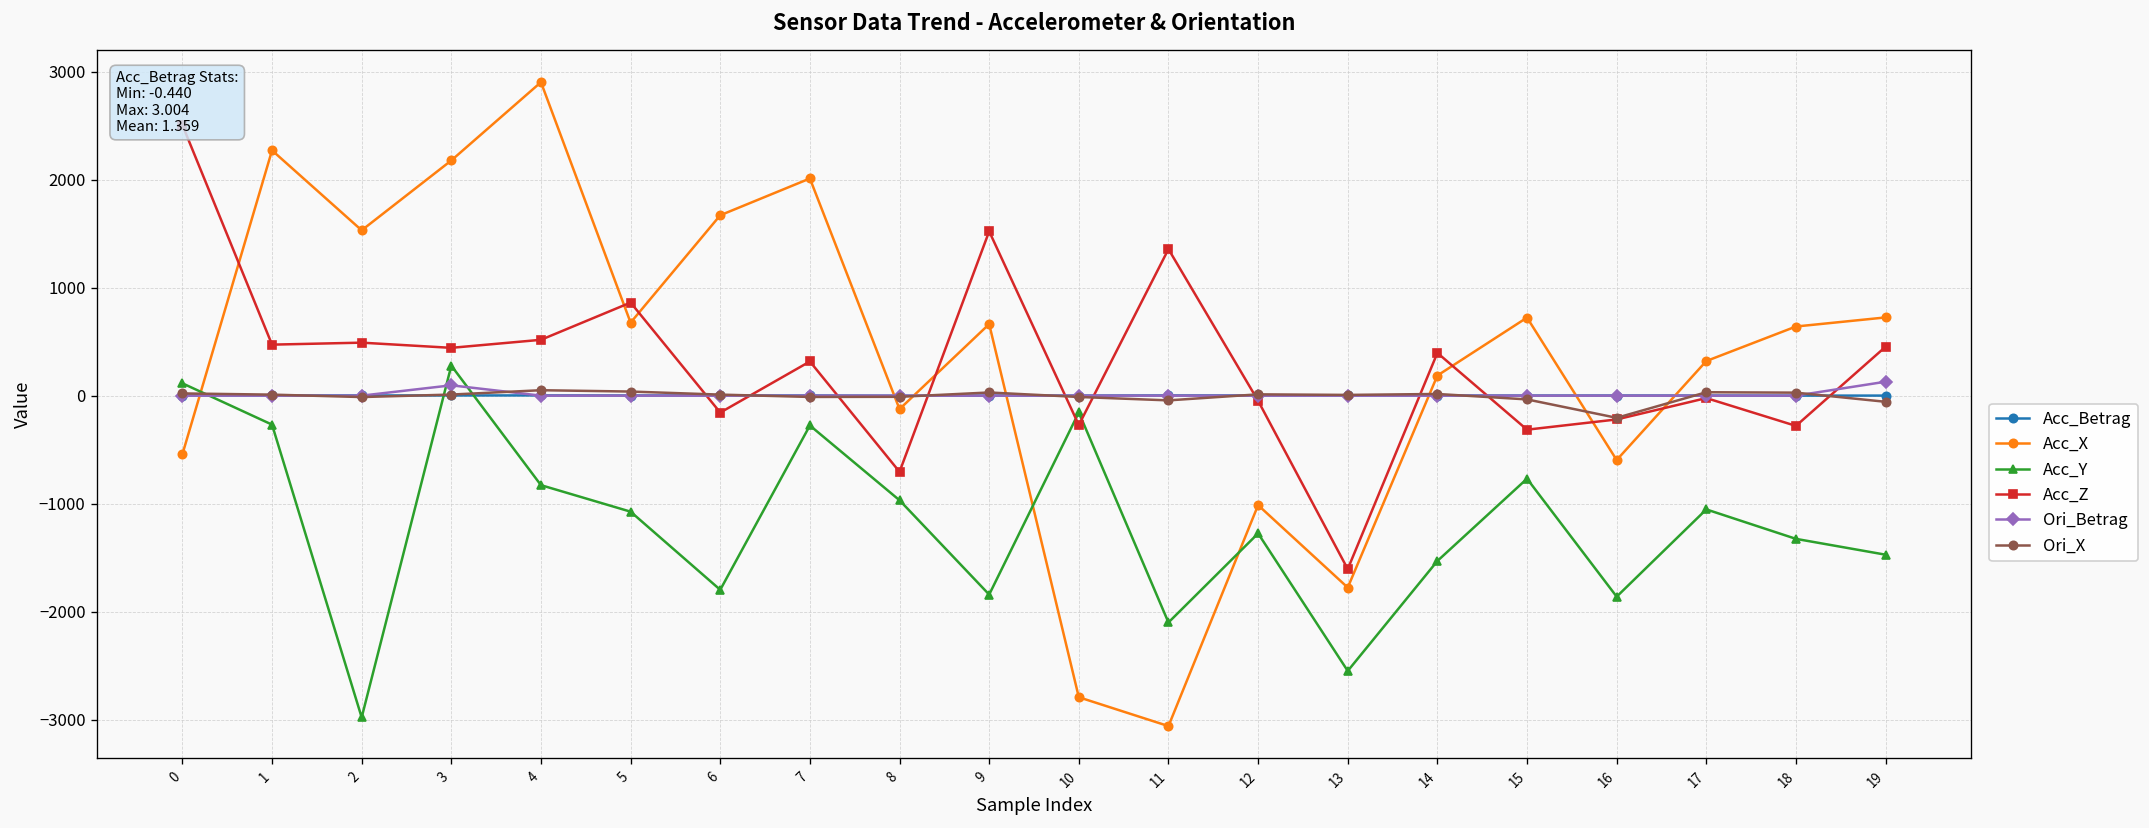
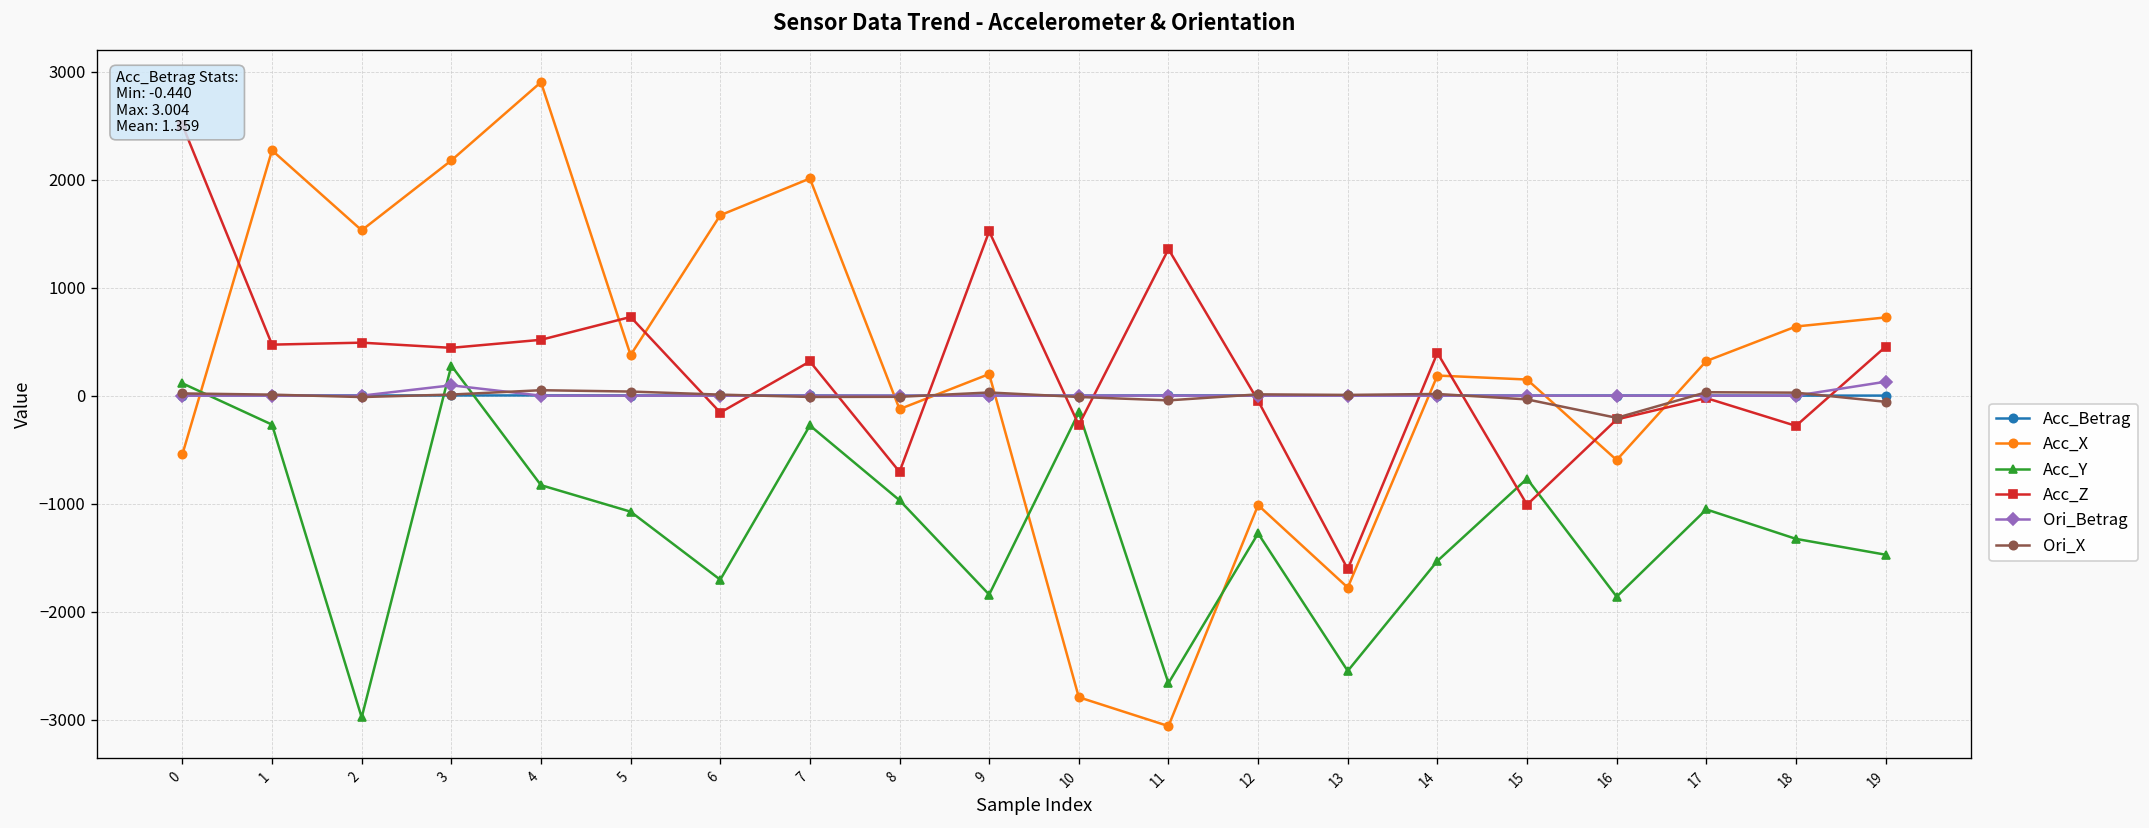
Acc_X, 5: 700 -> 400
Acc_Z, 5: 900 -> 700
Acc_Y, 6: -1800 -> -1700
Acc_X, 9: 700 -> 200
Acc_Y, 11: -2100 -> -2700
Acc_X, 15: 700 -> 100
Acc_Z, 15: -300 -> -1000
